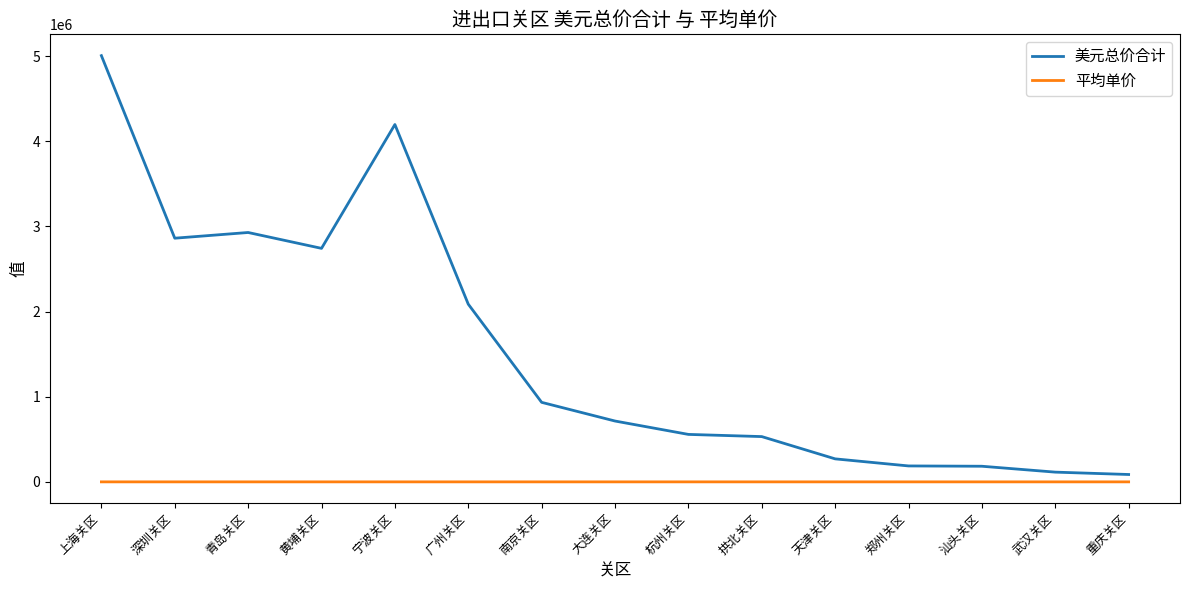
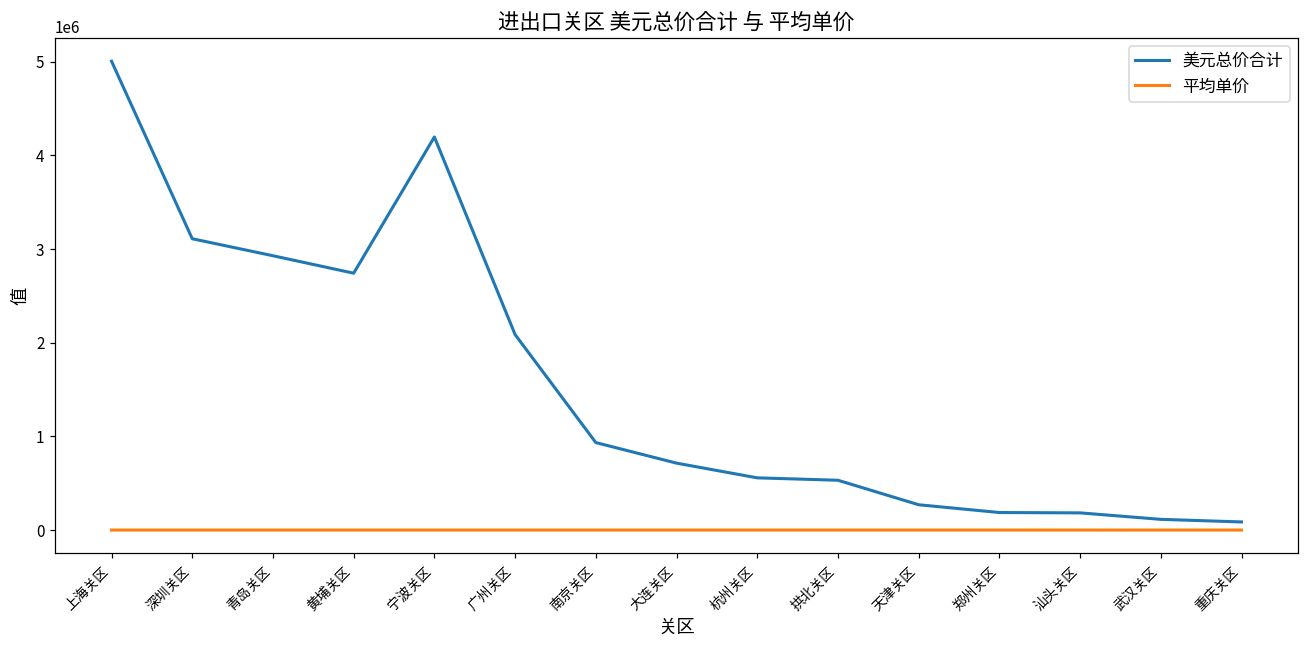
美元总价合计, 深圳关区: 2900000 -> 3100000
